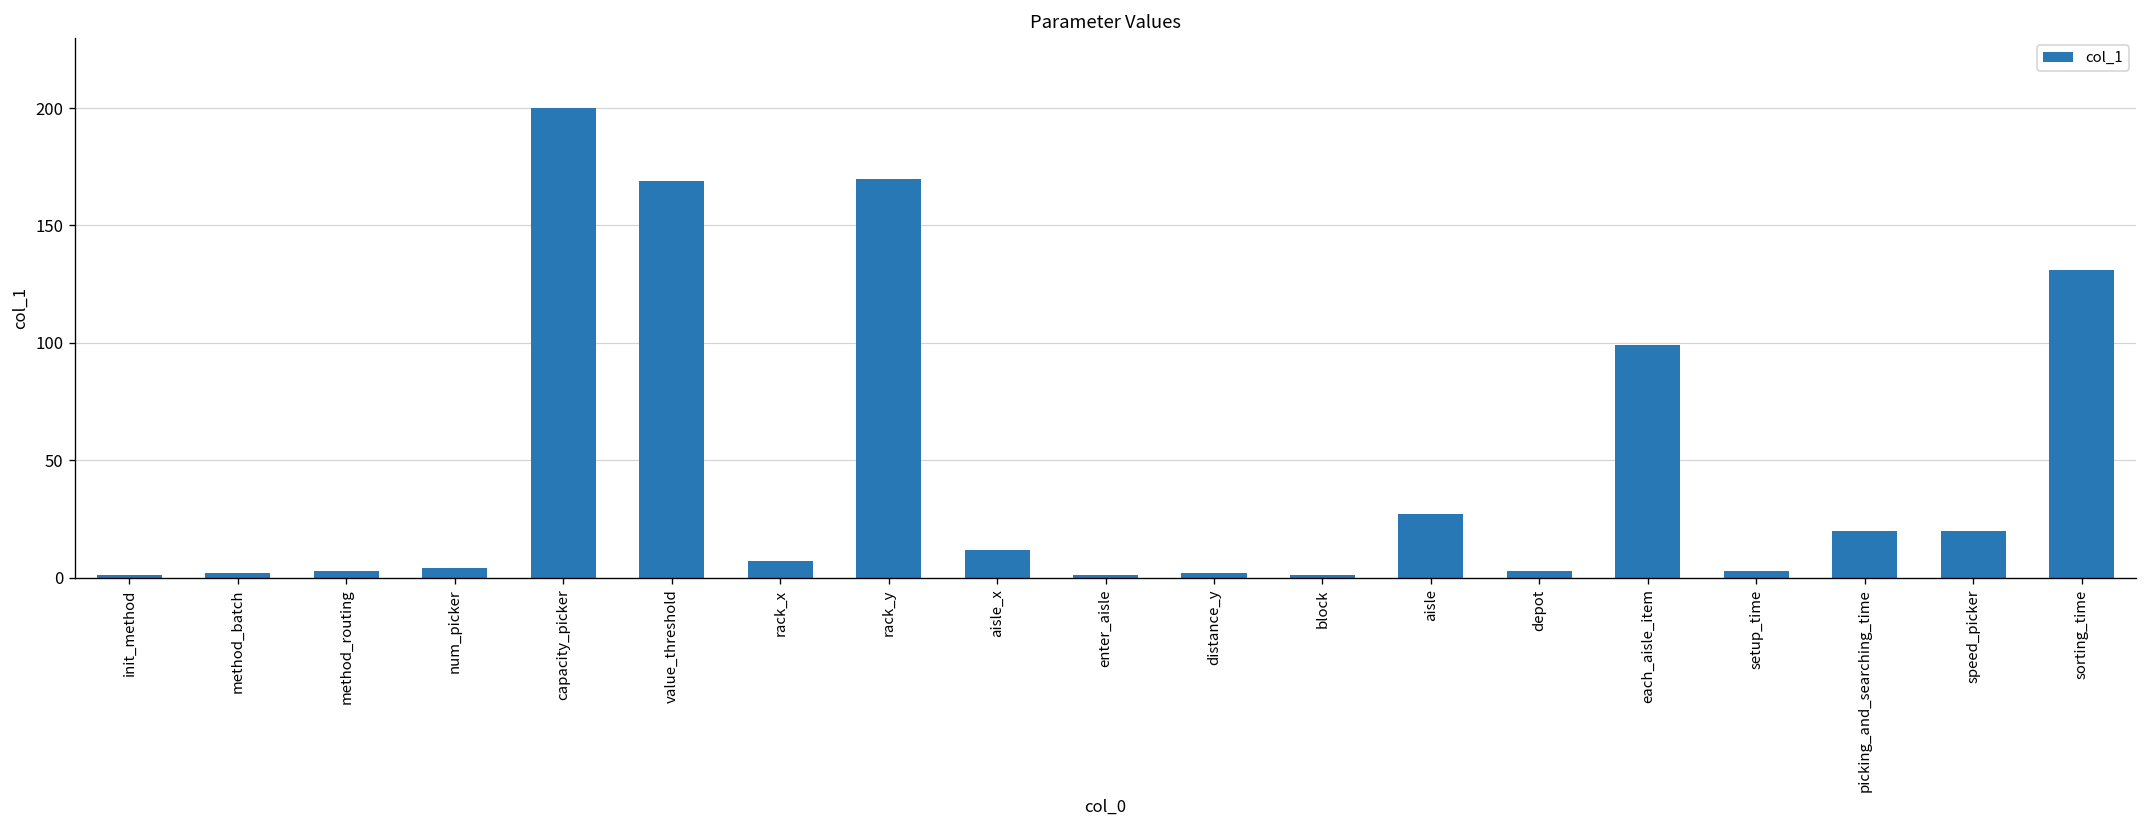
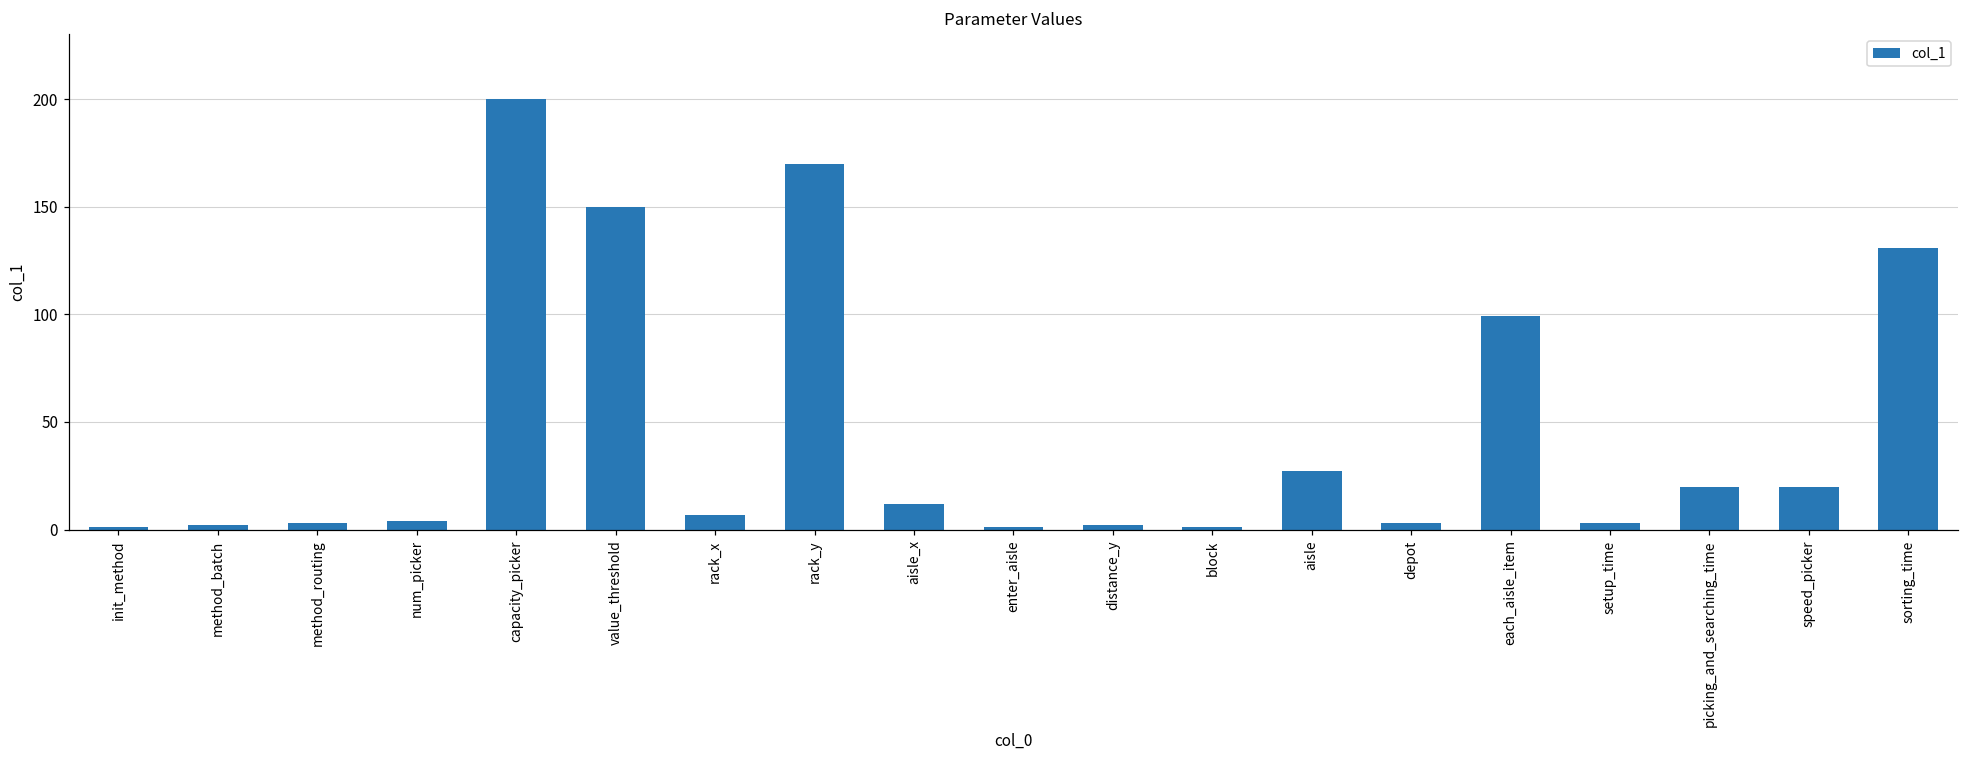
value_threshold: 169 -> 150
